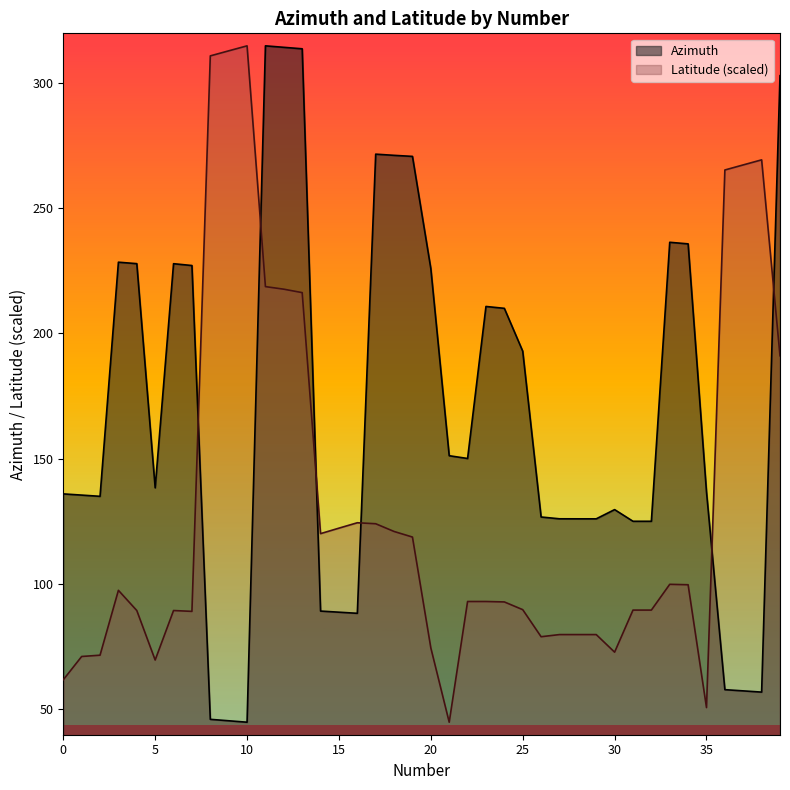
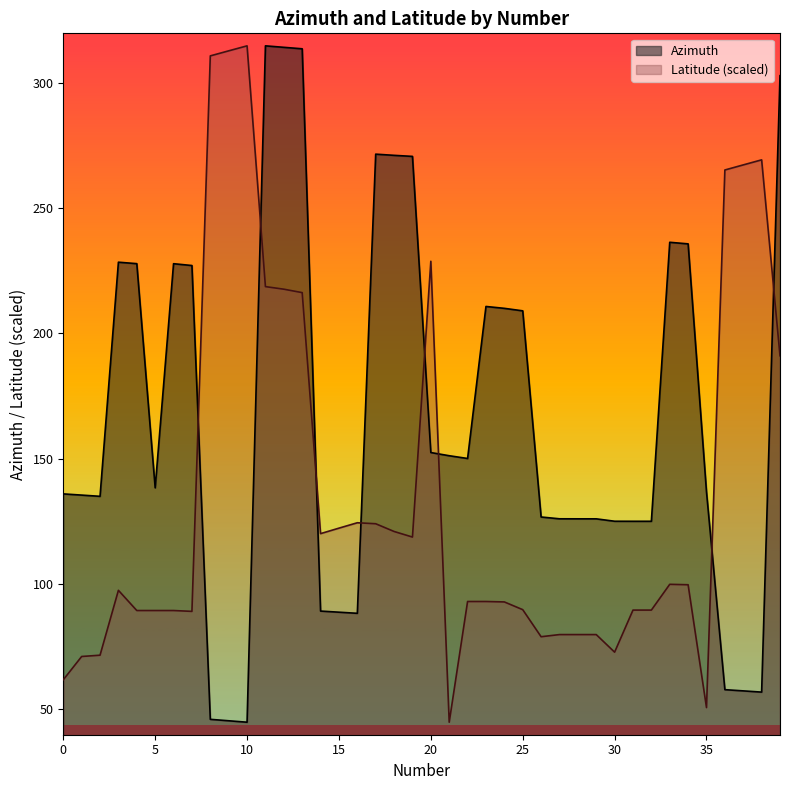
Latitude (scaled), 5: 69 -> 89
Azimuth, 20: 226 -> 152
Latitude (scaled), 20: 74 -> 229
Azimuth, 25: 193 -> 209
Azimuth, 30: 130 -> 125
